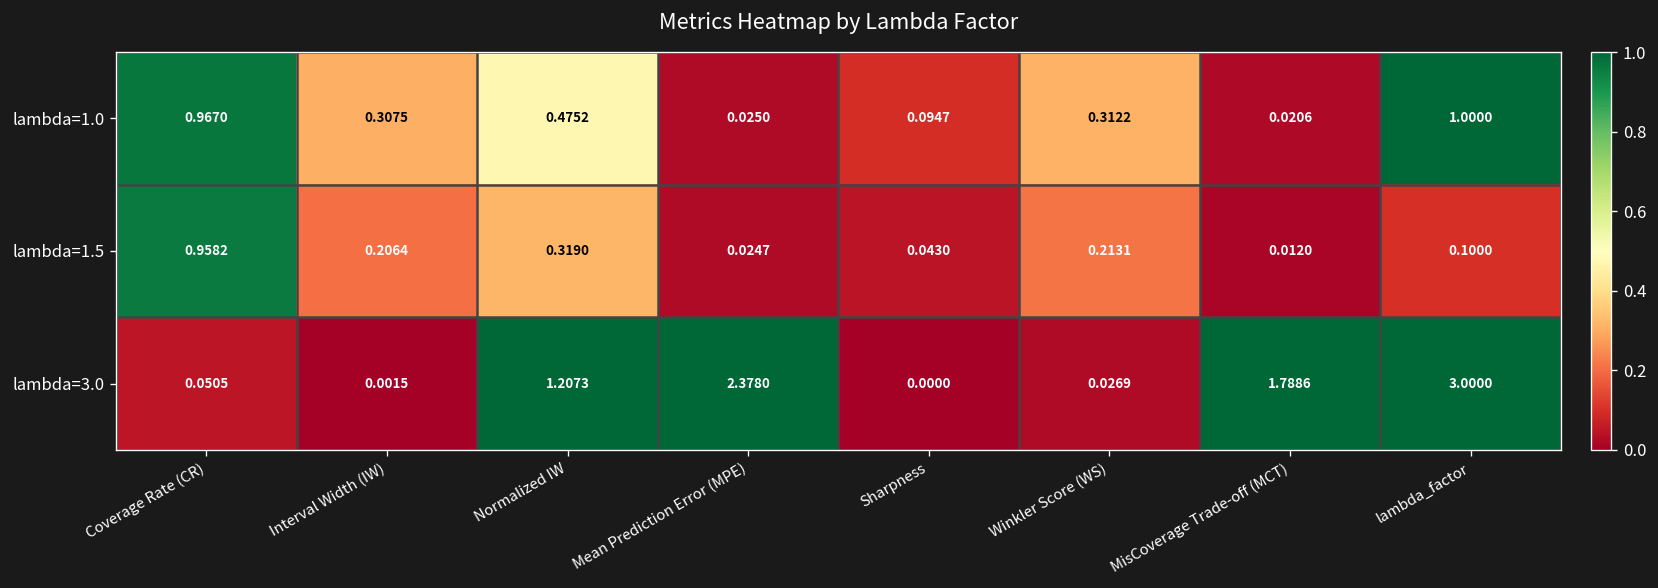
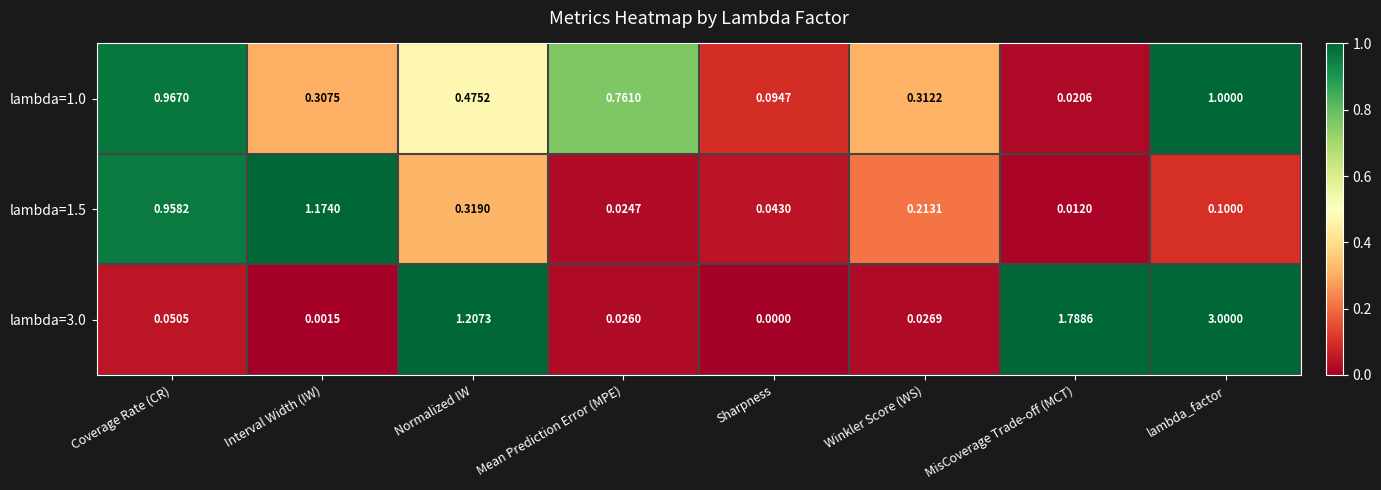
lambda=1.0, Mean Prediction Error (MPE): 0.0250 -> 0.7610
lambda=1.5, Interval Width (IW): 0.2064 -> 1.1740
lambda=3.0, Mean Prediction Error (MPE): 2.3780 -> 0.0260
